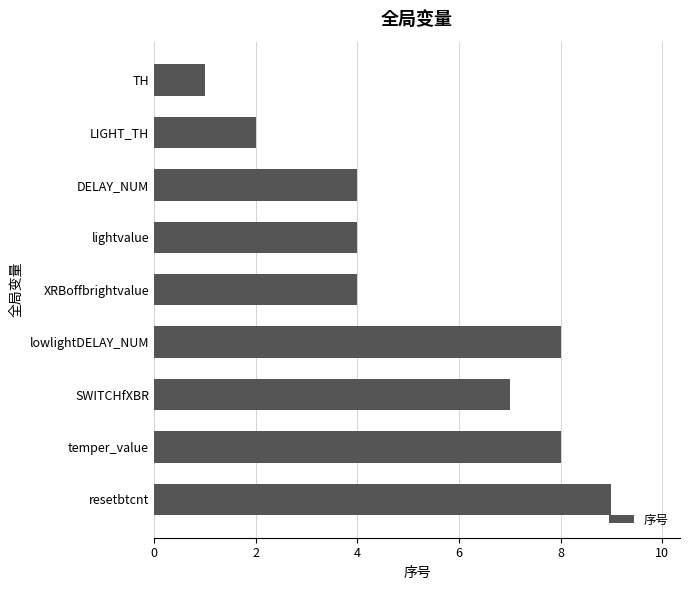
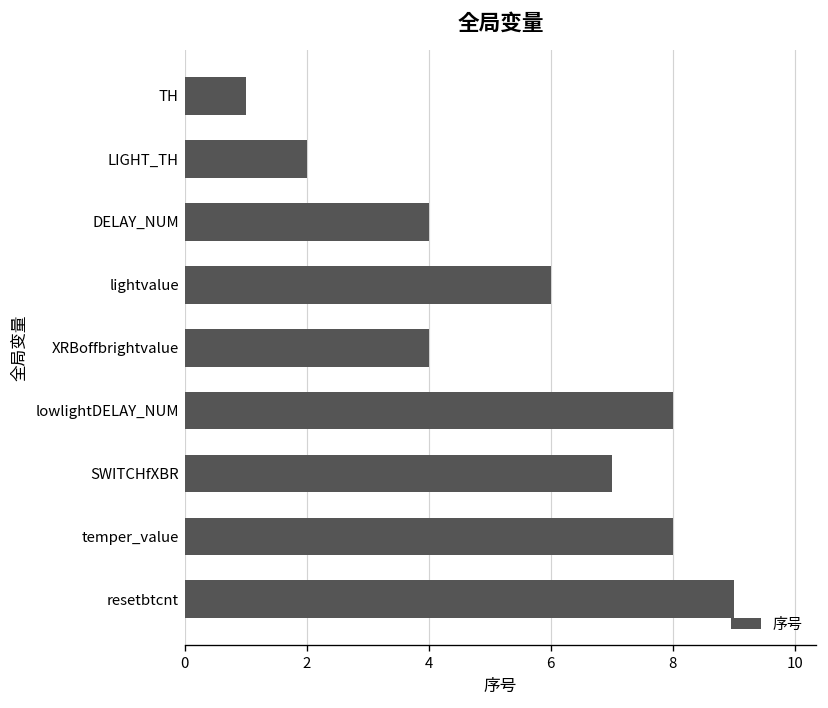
lightvalue: 4 -> 6
